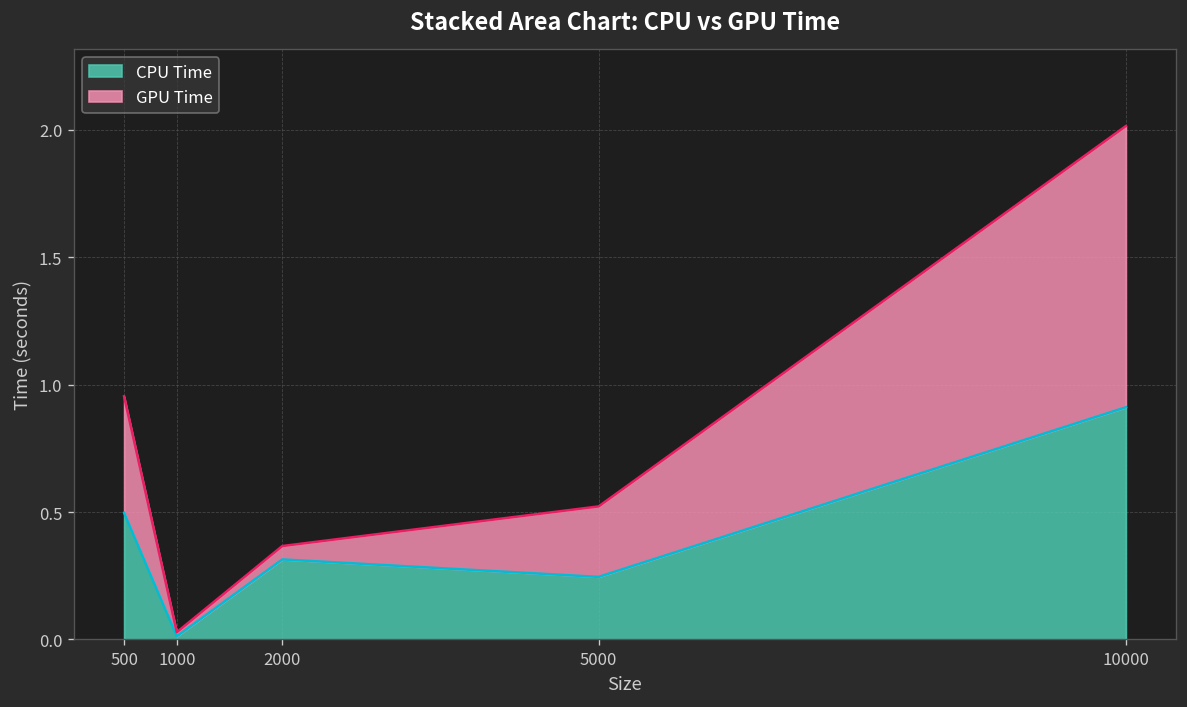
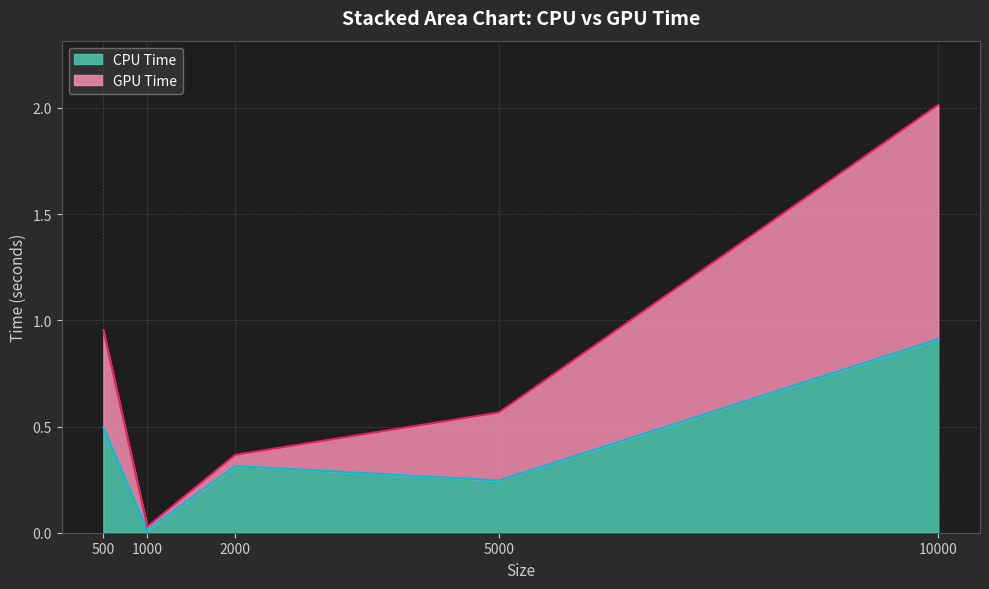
GPU Time, 5000: 0.28 -> 0.32
